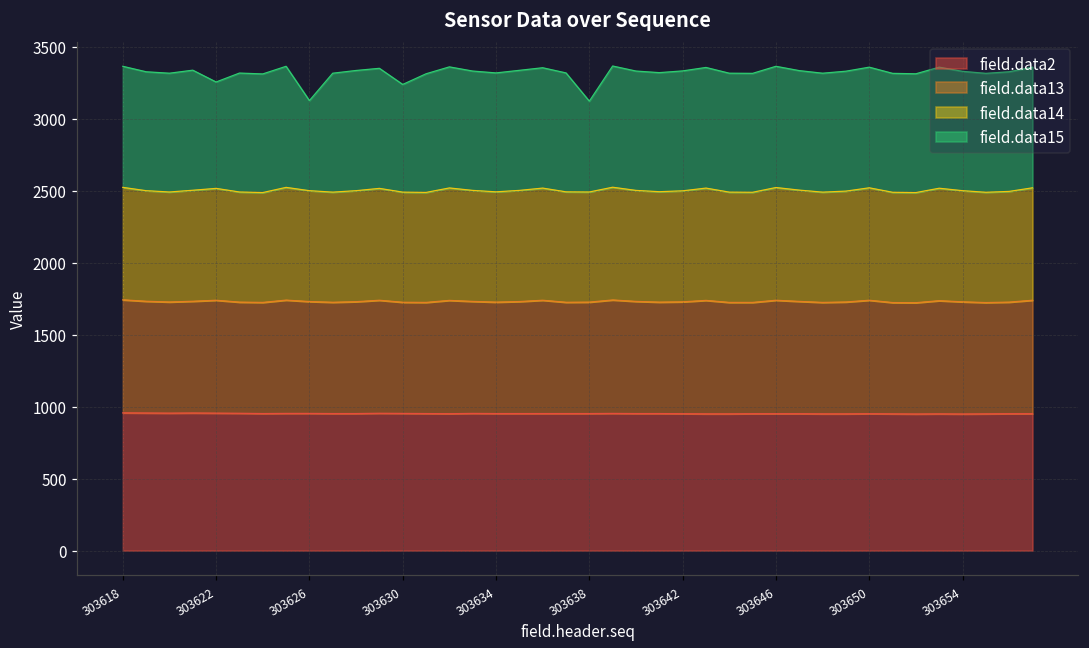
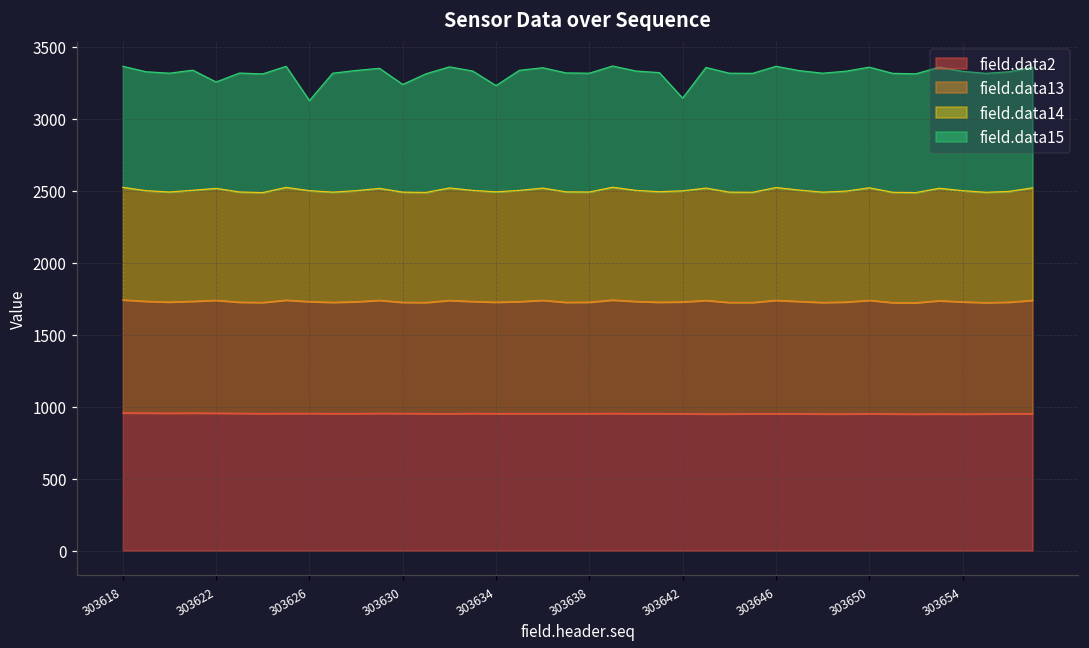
field.data15, 303634: 830 -> 740
field.data15, 303638: 630 -> 830
field.data15, 303642: 830 -> 640
